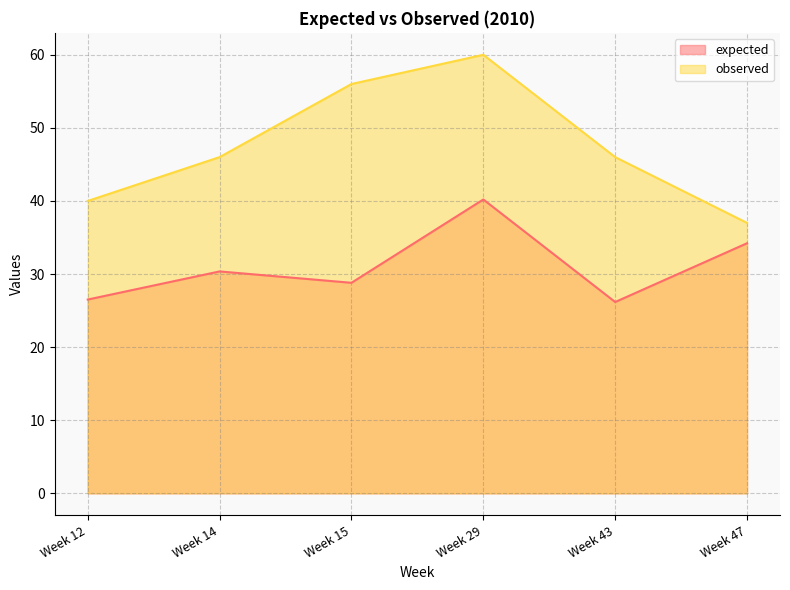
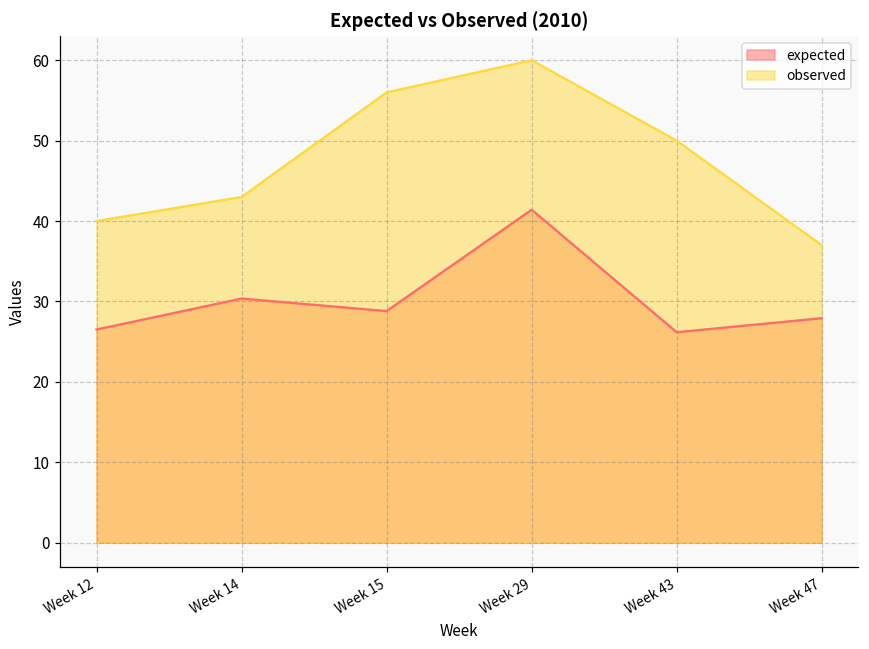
observed, Week 14: 46 -> 43
expected, Week 29: 40 -> 41
observed, Week 43: 46 -> 50
expected, Week 47: 34 -> 28
